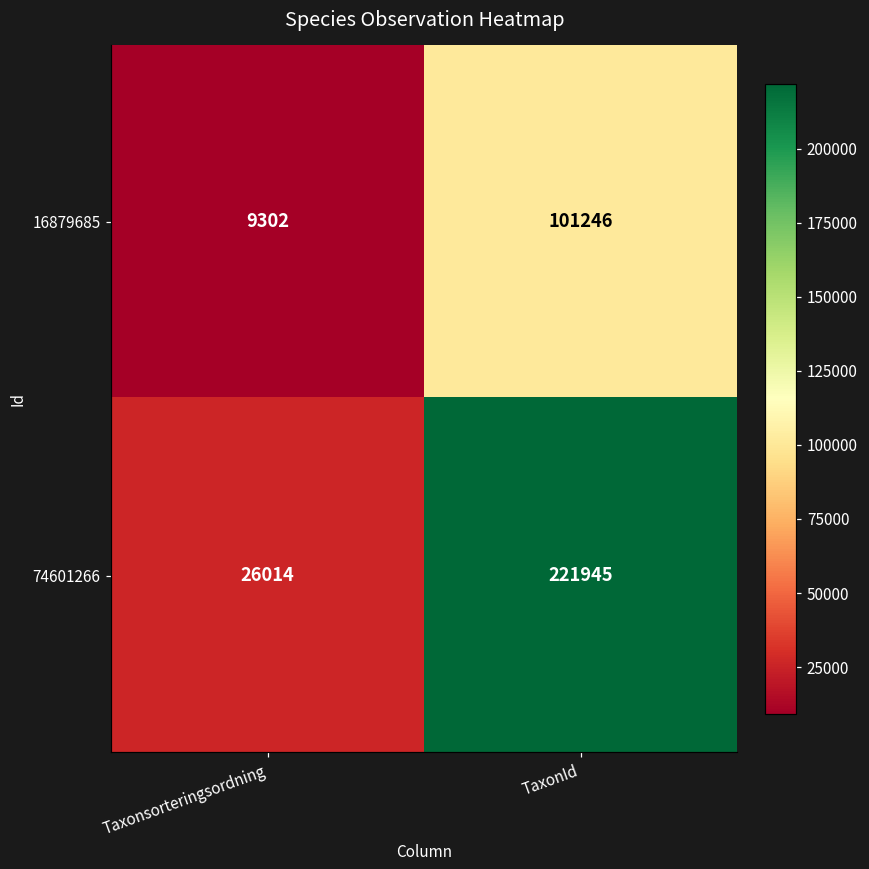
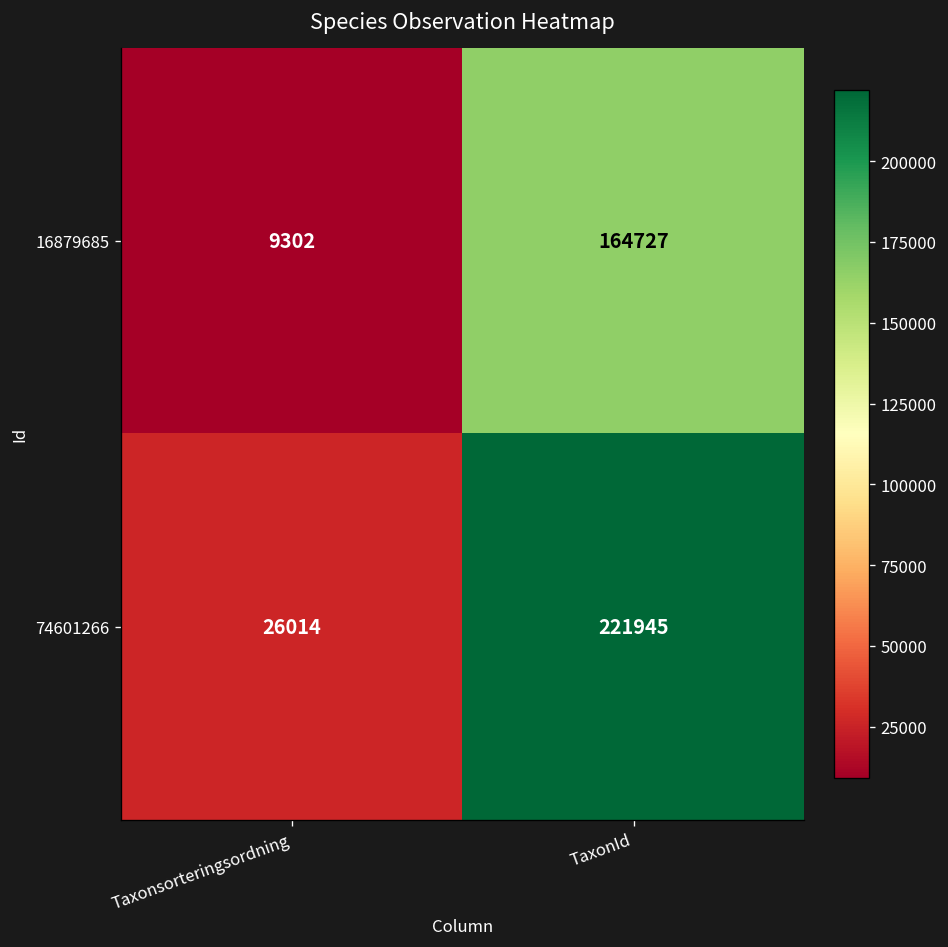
16879685, TaxonId: 101246 -> 164727
